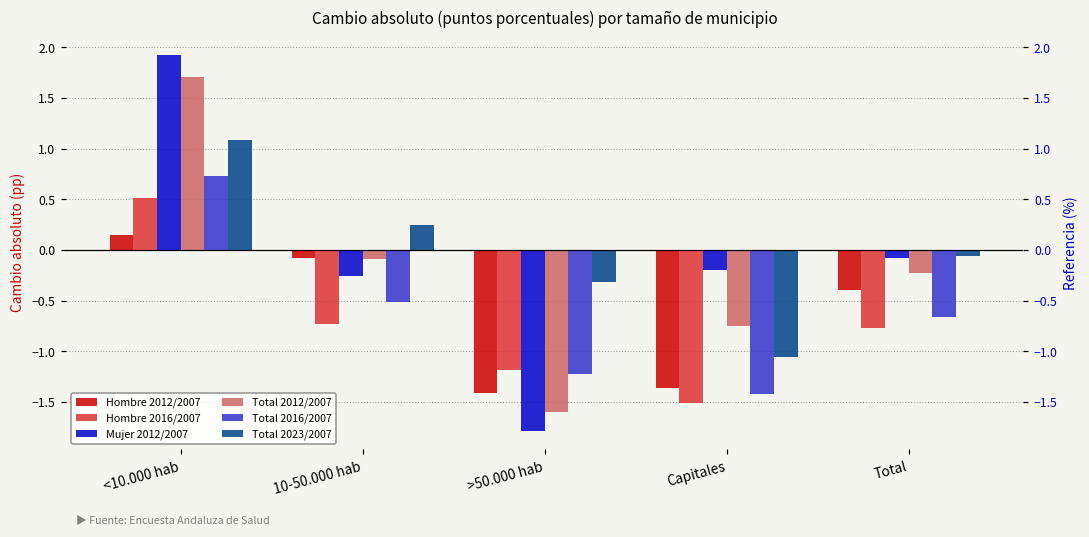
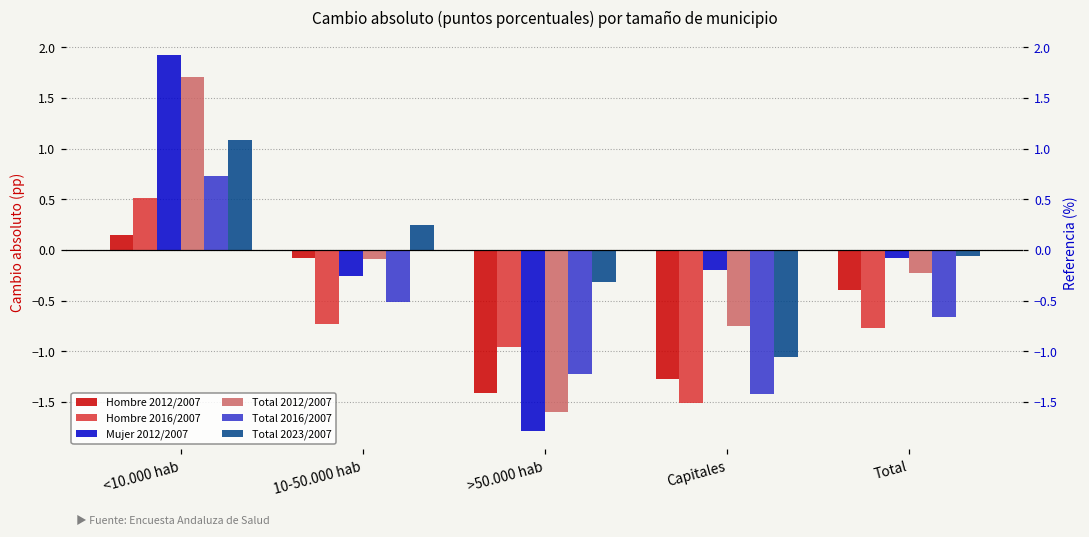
Hombre 2016/2007, >50.000 hab: -1.2 -> -1.0
Hombre 2012/2007, Capitales: -1.4 -> -1.3
